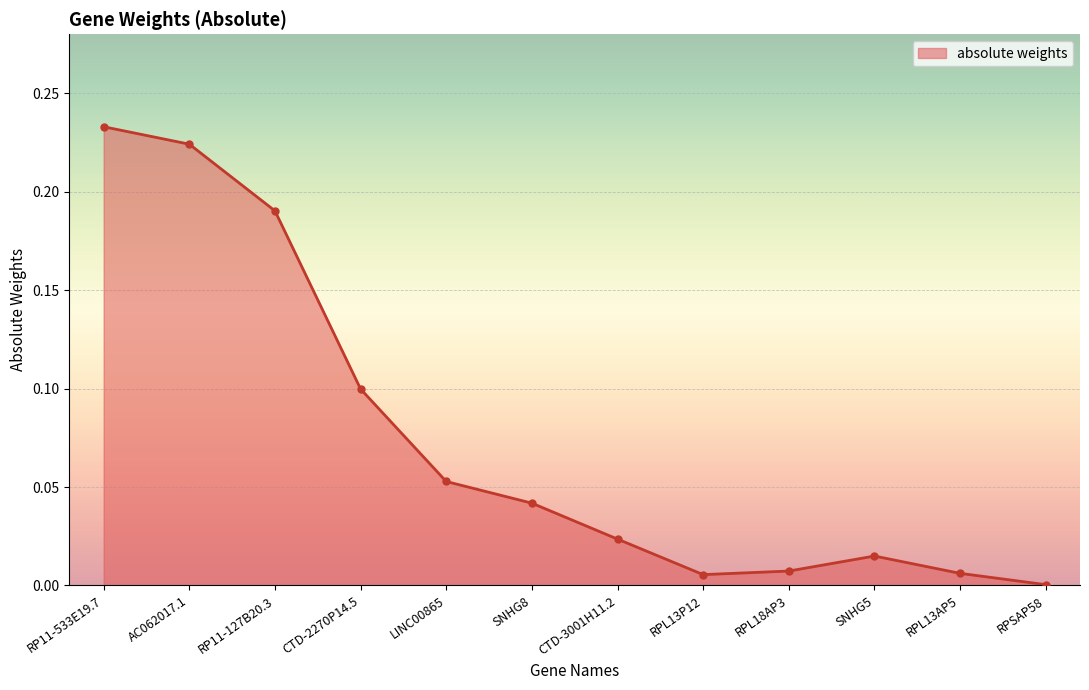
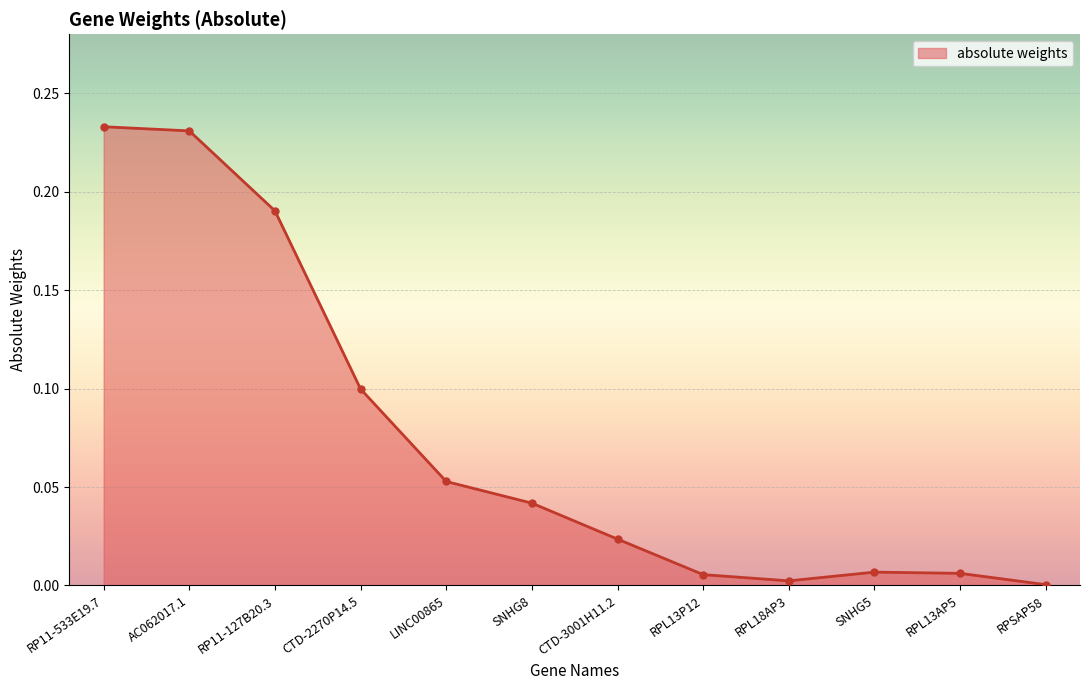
AC062017.1: 0.224 -> 0.231
RPL18AP3: 0.007 -> 0.002
SNHG5: 0.015 -> 0.007
